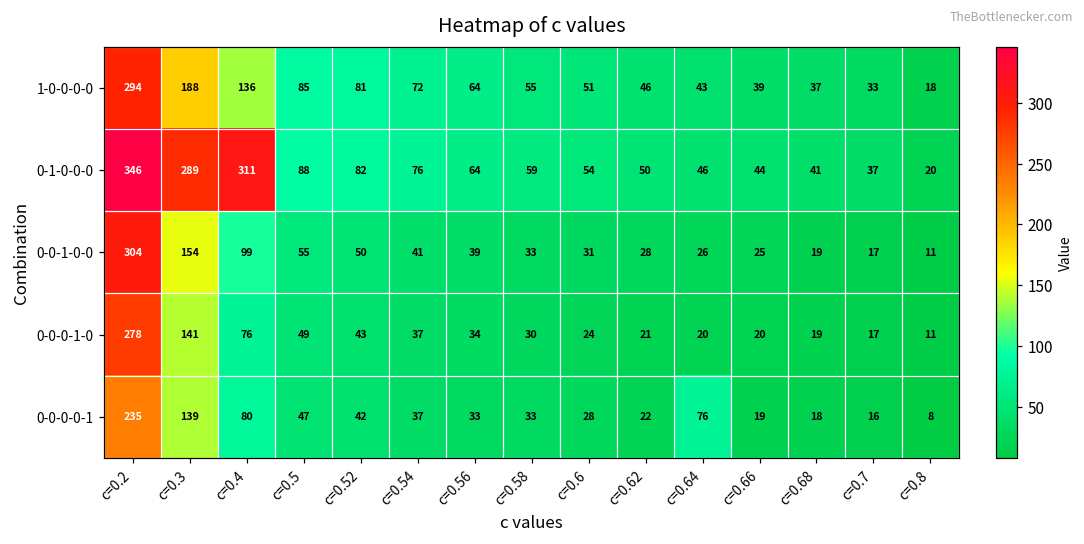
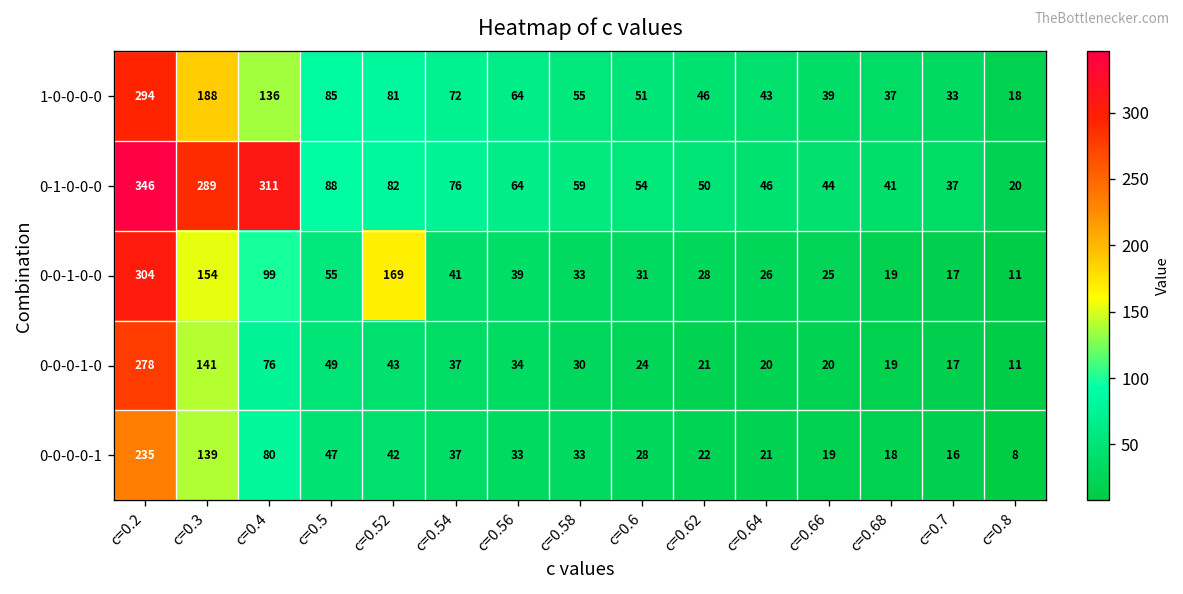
0-0-1-0-0, c=0.52: 50 -> 169
0-0-0-0-1, c=0.64: 76 -> 21
